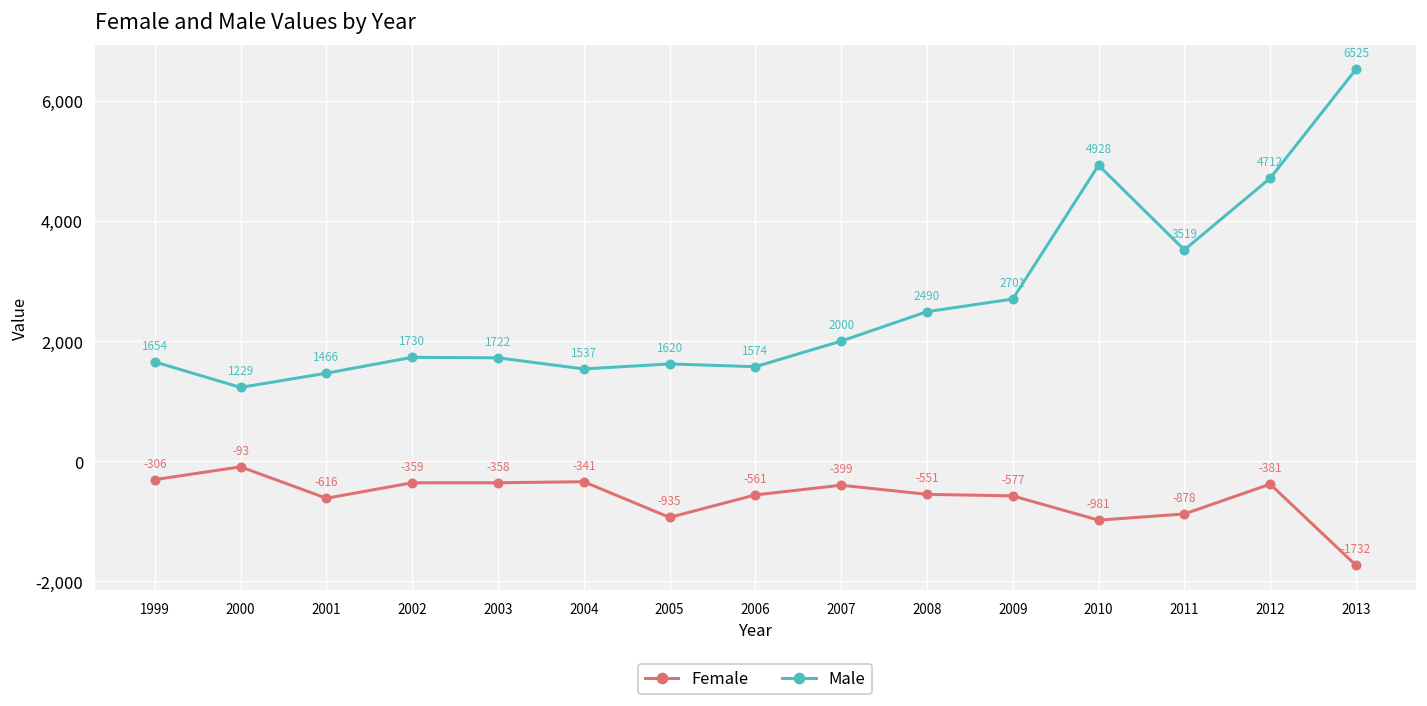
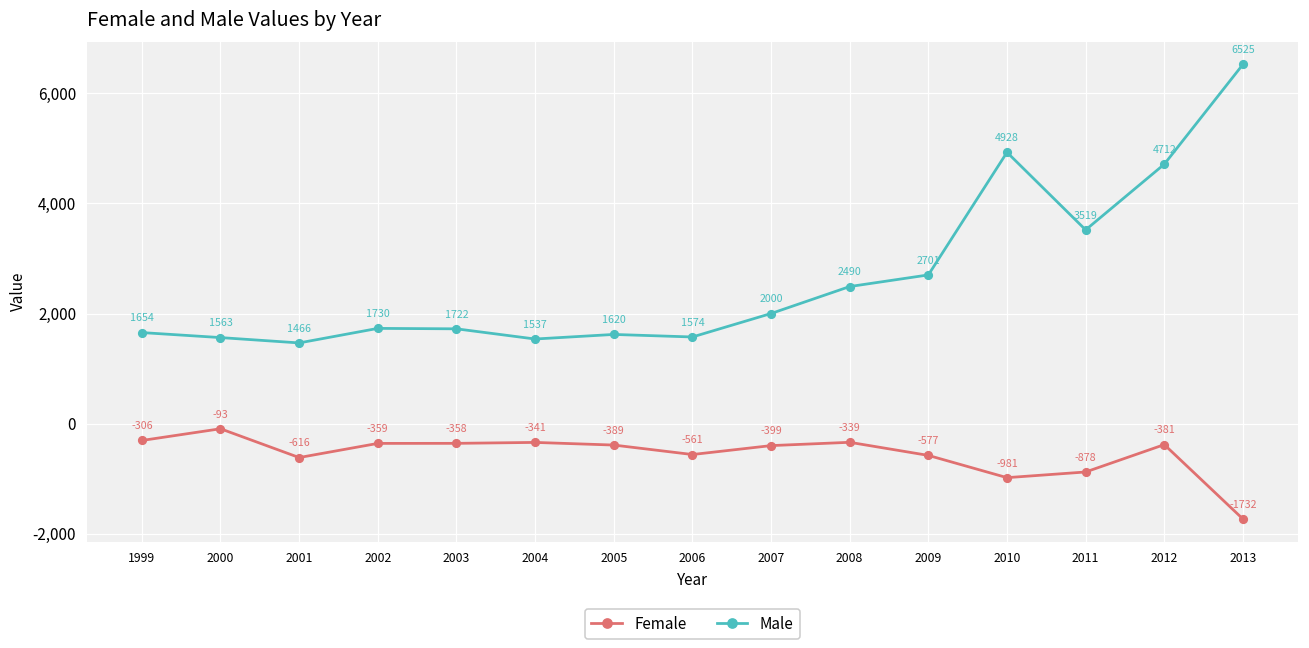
Male, 2000: 1229 -> 1563
Female, 2005: -935 -> -389
Female, 2008: -551 -> -339
